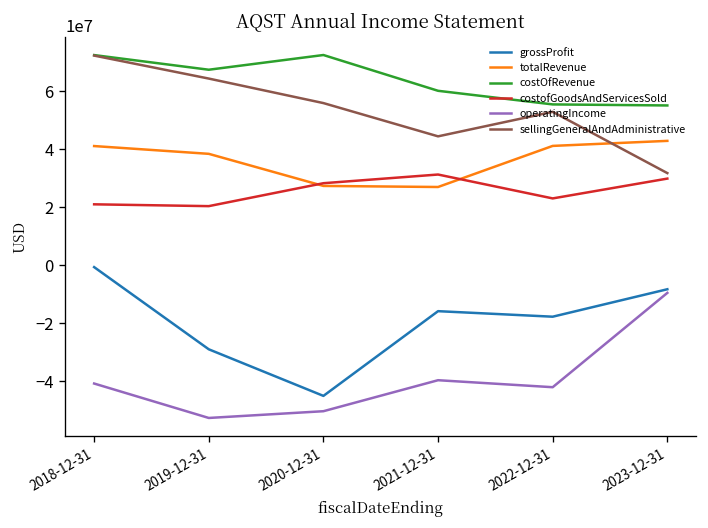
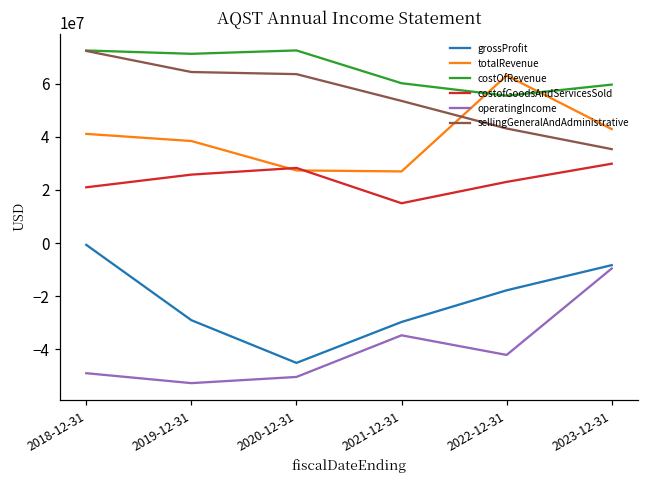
operatingIncome, 2018-12-31: -41000000 -> -49000000
costOfRevenue, 2019-12-31: 67000000 -> 71000000
costofGoodsAndServicesSold, 2019-12-31: 20000000 -> 26000000
sellingGeneralAndAdministrative, 2020-12-31: 56000000 -> 64000000
grossProfit, 2021-12-31: -16000000 -> -30000000
costofGoodsAndServicesSold, 2021-12-31: 31000000 -> 15000000
operatingIncome, 2021-12-31: -40000000 -> -35000000
sellingGeneralAndAdministrative, 2021-12-31: 44000000 -> 53000000
totalRevenue, 2022-12-31: 41000000 -> 63000000
sellingGeneralAndAdministrative, 2022-12-31: 53000000 -> 43000000
costOfRevenue, 2023-12-31: 55000000 -> 60000000
sellingGeneralAndAdministrative, 2023-12-31: 32000000 -> 35000000
